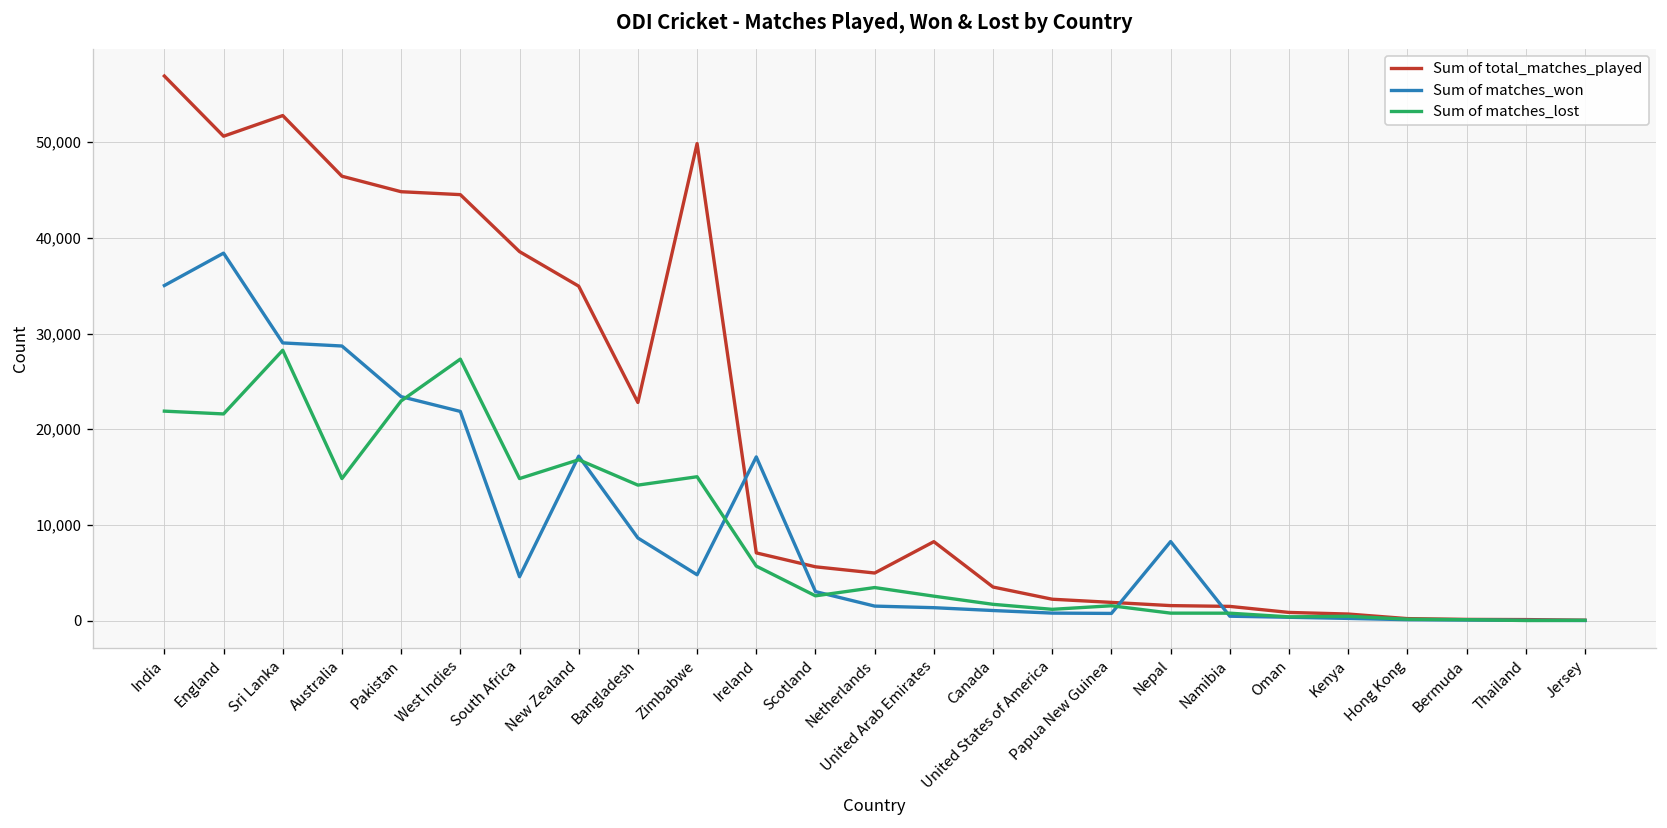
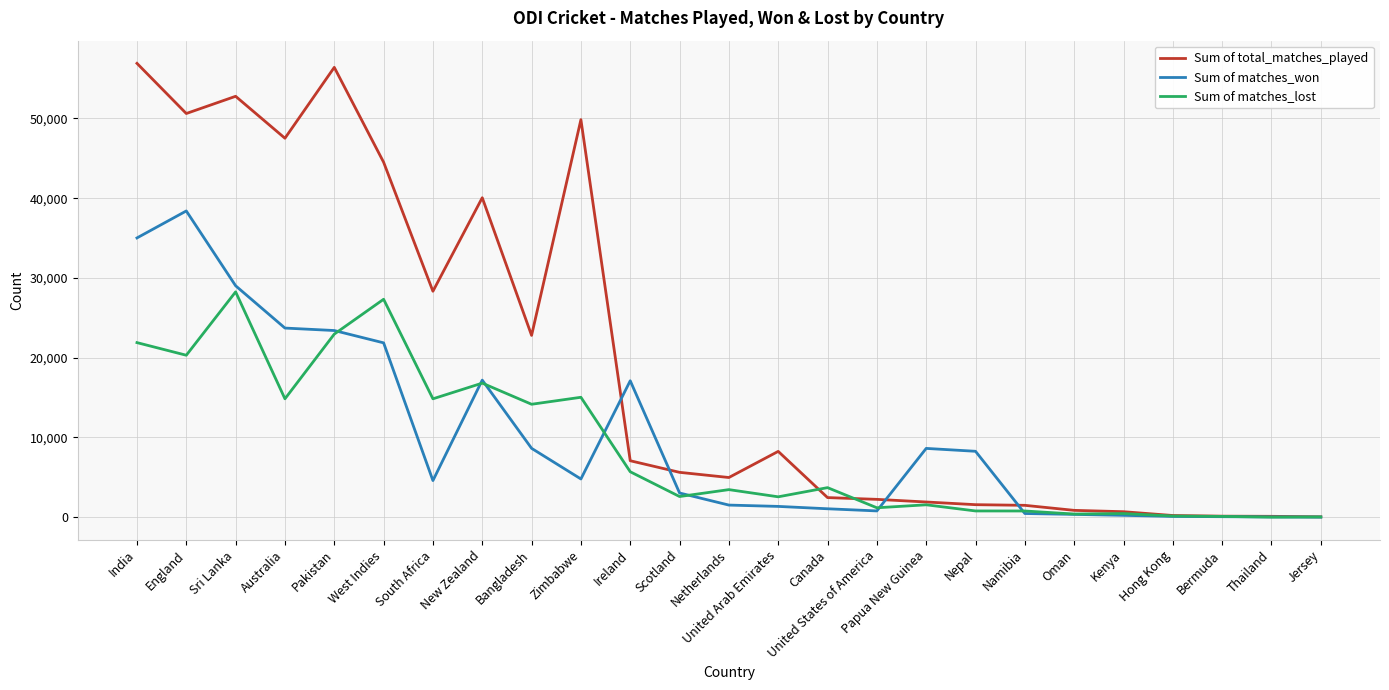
Sum of matches_lost, England: 22,000 -> 20,000
Sum of total_matches_played, Australia: 46,000 -> 48,000
Sum of matches_won, Australia: 29,000 -> 24,000
Sum of total_matches_played, Pakistan: 45,000 -> 56,000
Sum of total_matches_played, South Africa: 39,000 -> 28,000
Sum of total_matches_played, New Zealand: 35,000 -> 40,000
Sum of total_matches_played, Canada: 4,000 -> 2,000
Sum of matches_lost, Canada: 2,000 -> 4,000
Sum of matches_won, Papua New Guinea: 1,000 -> 9,000
